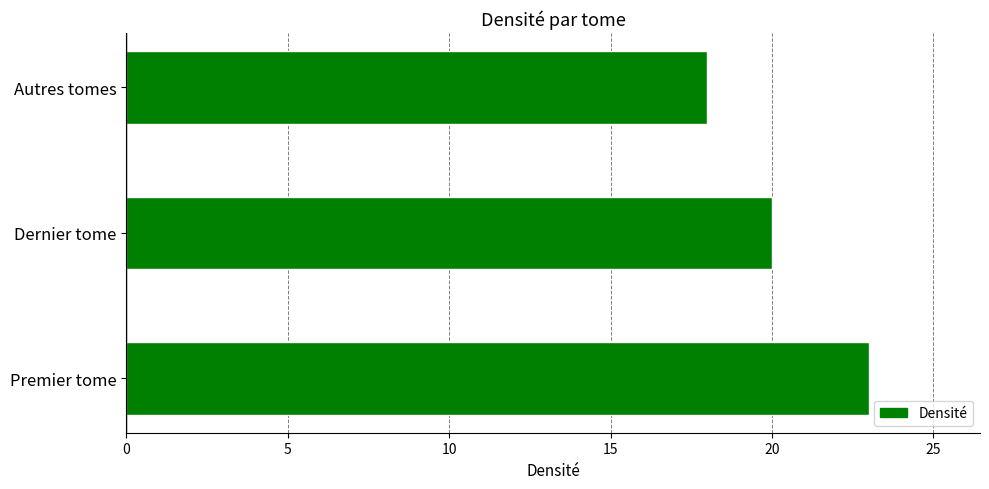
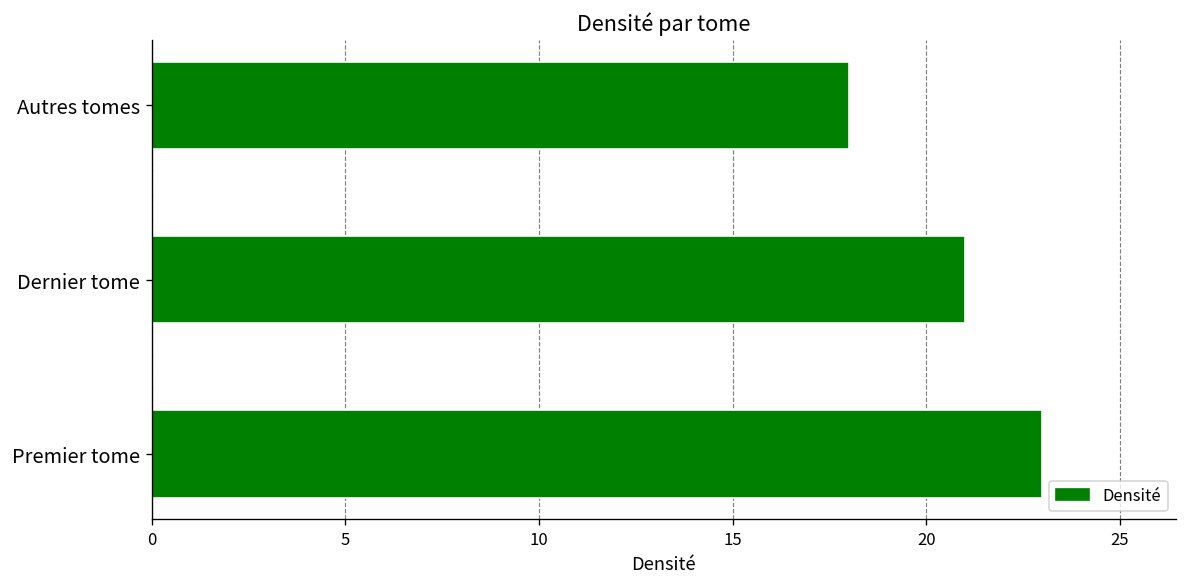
Dernier tome: 20 -> 21
